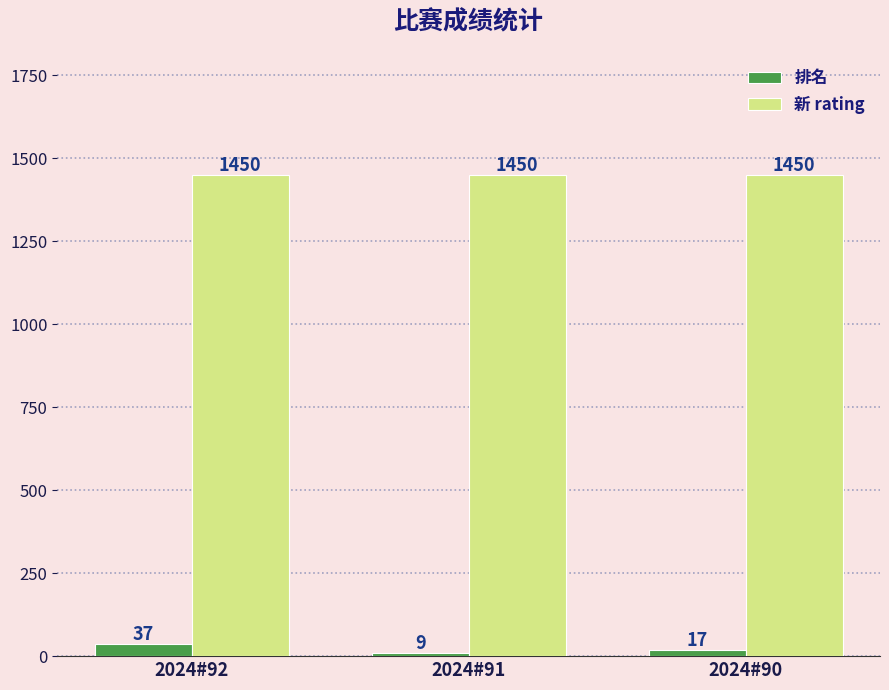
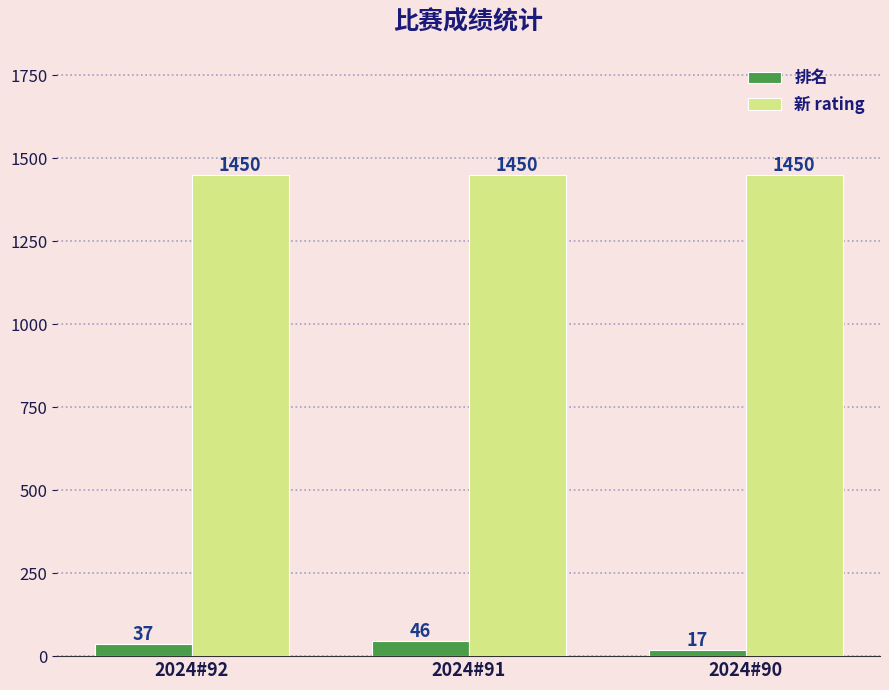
排名, 2024#91: 9 -> 46
